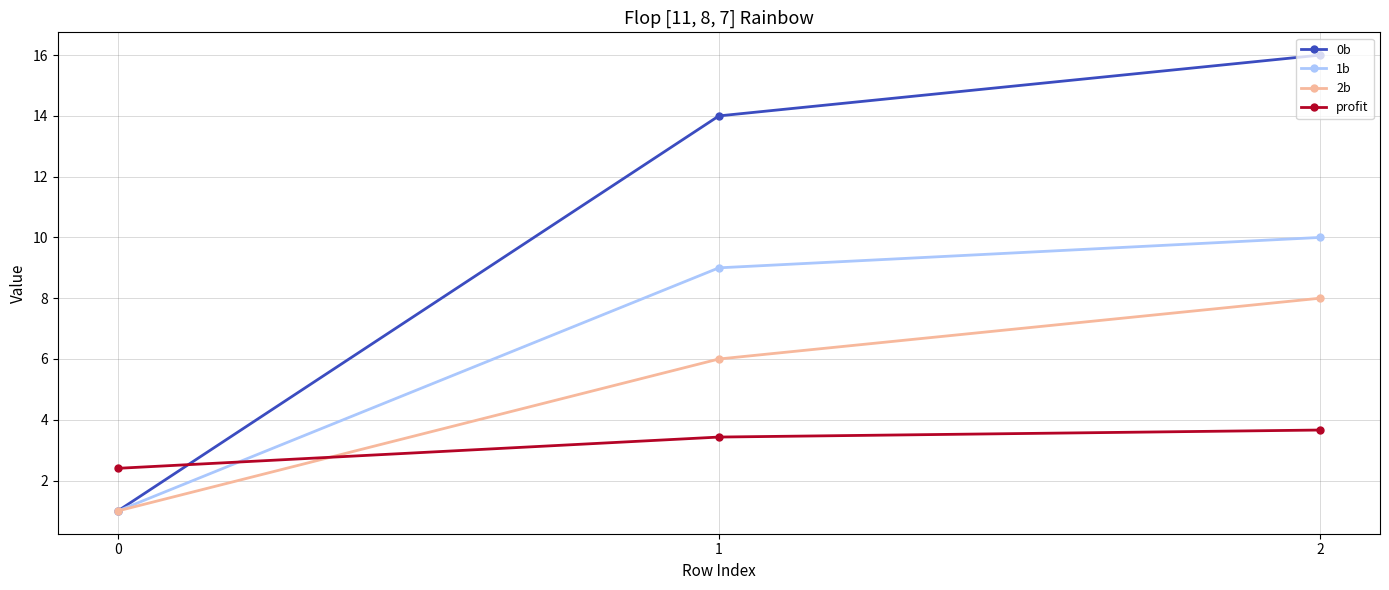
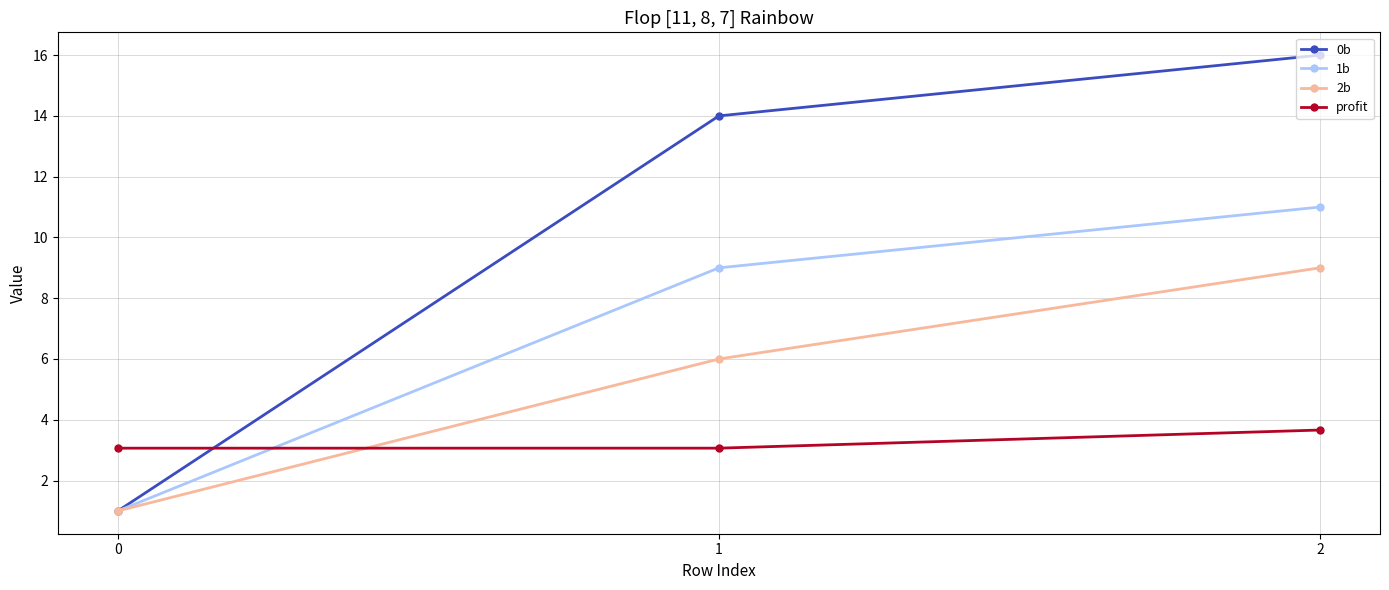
profit, 0: 2.4 -> 3.1
profit, 1: 3.4 -> 3.1
1b, 2: 10 -> 11
2b, 2: 8 -> 9
